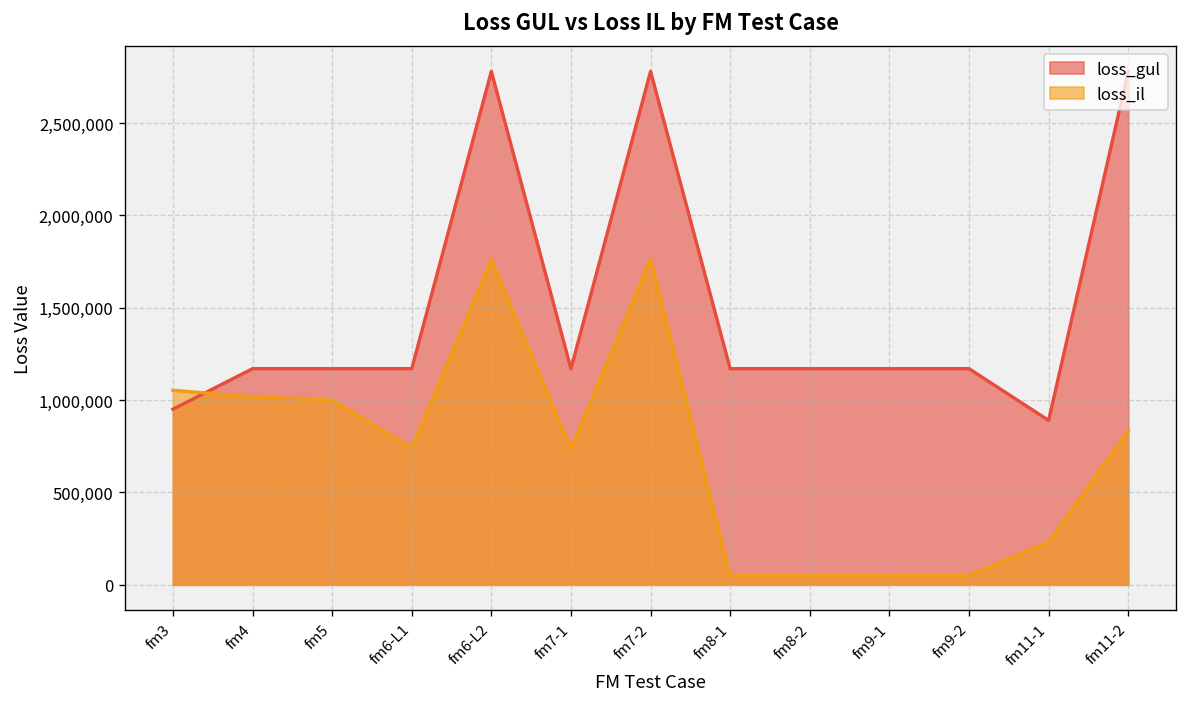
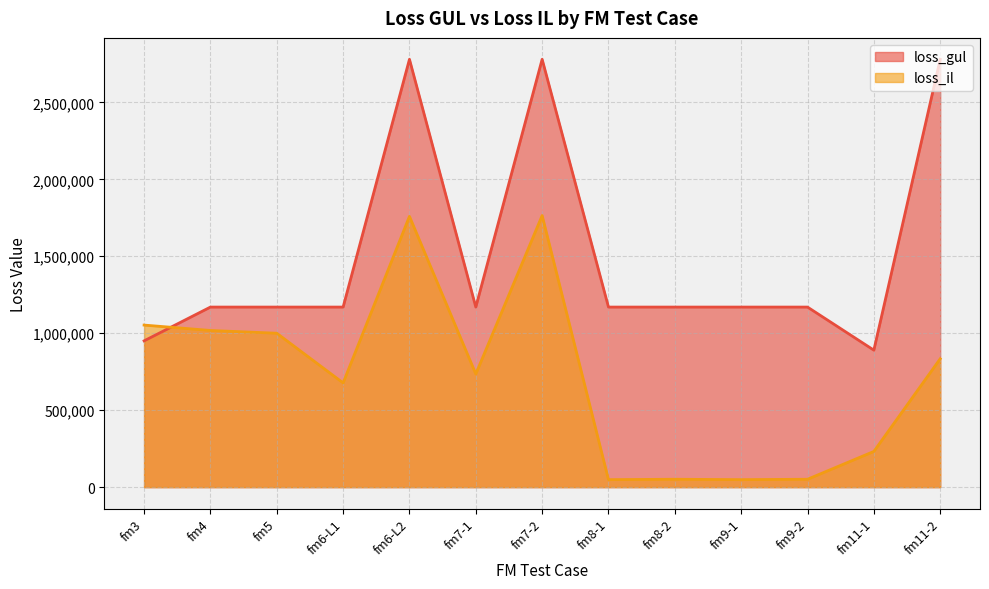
loss_il, fm6-L1: 740,000 -> 680,000
